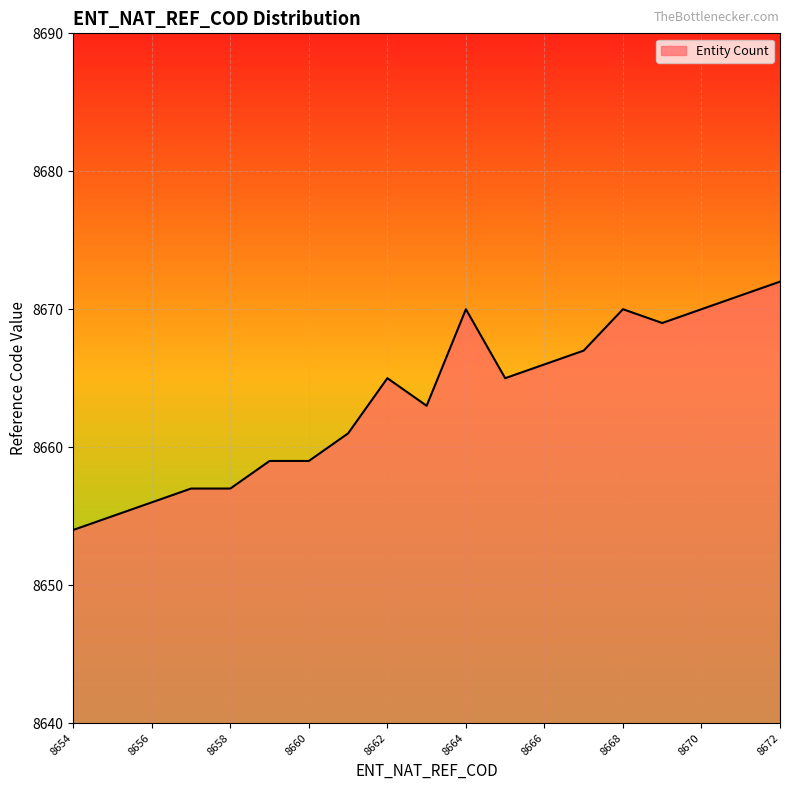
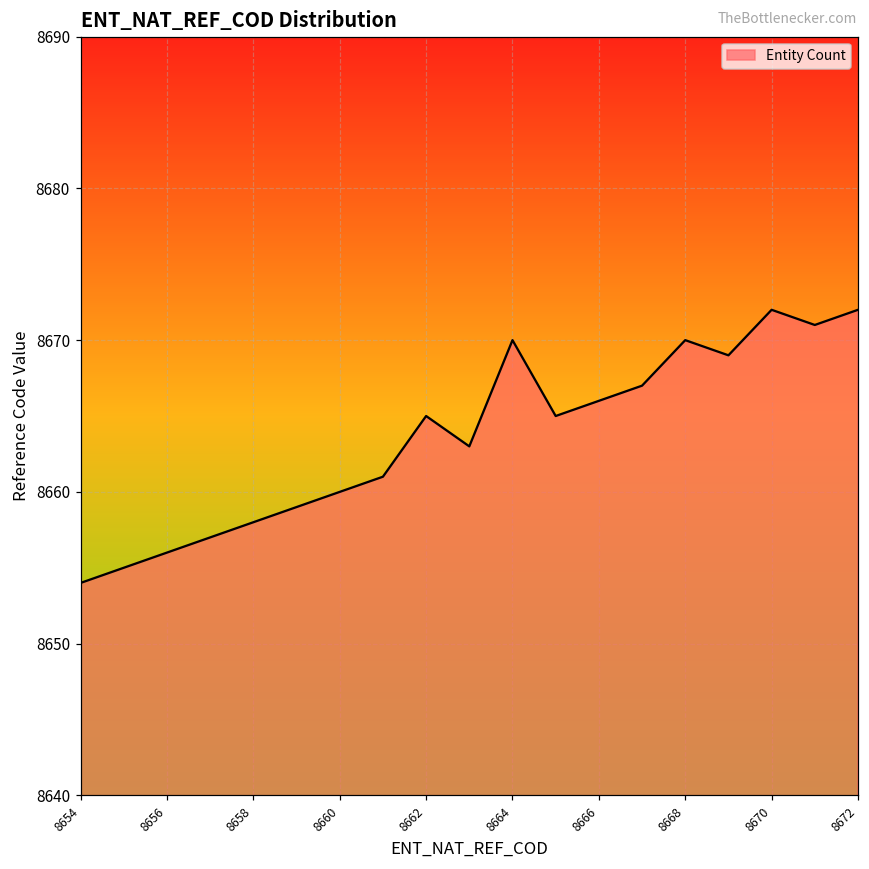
8658: 8657 -> 8658
8660: 8659 -> 8660
8670: 8670 -> 8672
